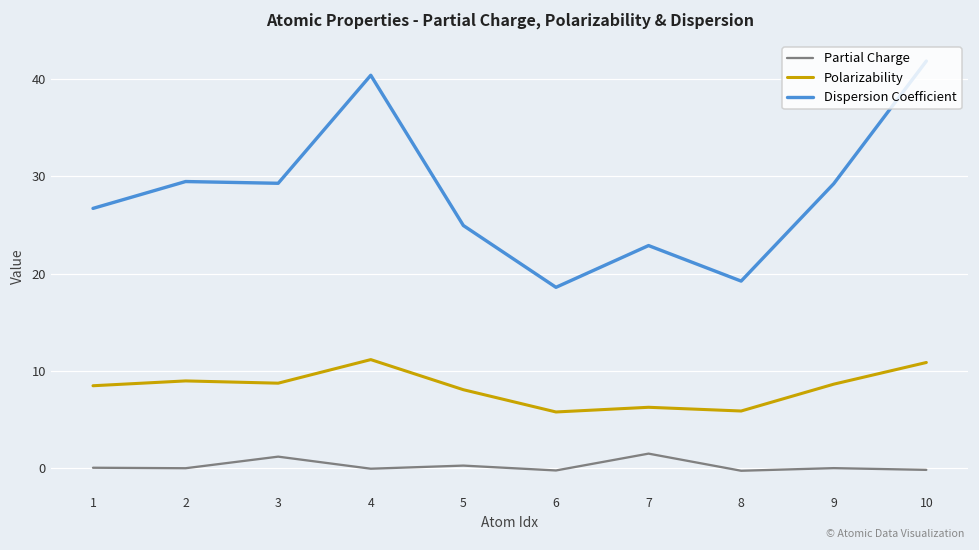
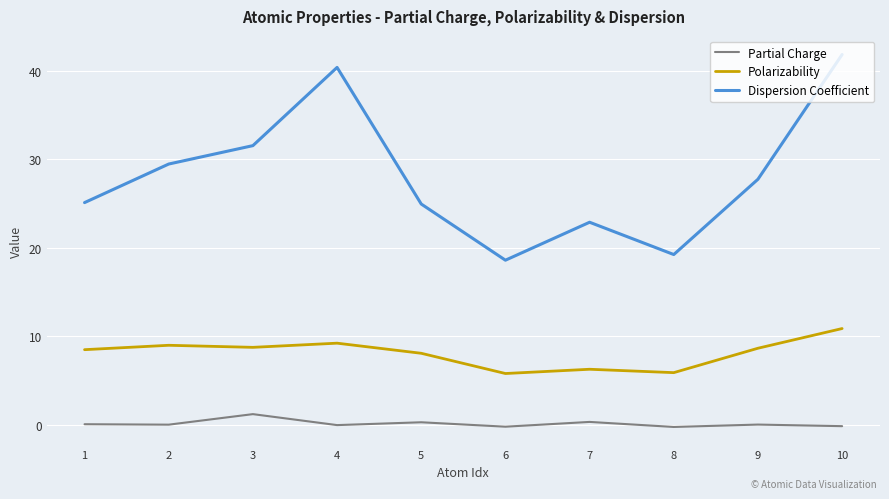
Dispersion Coefficient, 1: 27 -> 25
Dispersion Coefficient, 3: 29 -> 32
Polarizability, 4: 11 -> 9
Partial Charge, 7: 2 -> 0
Dispersion Coefficient, 9: 29 -> 28
